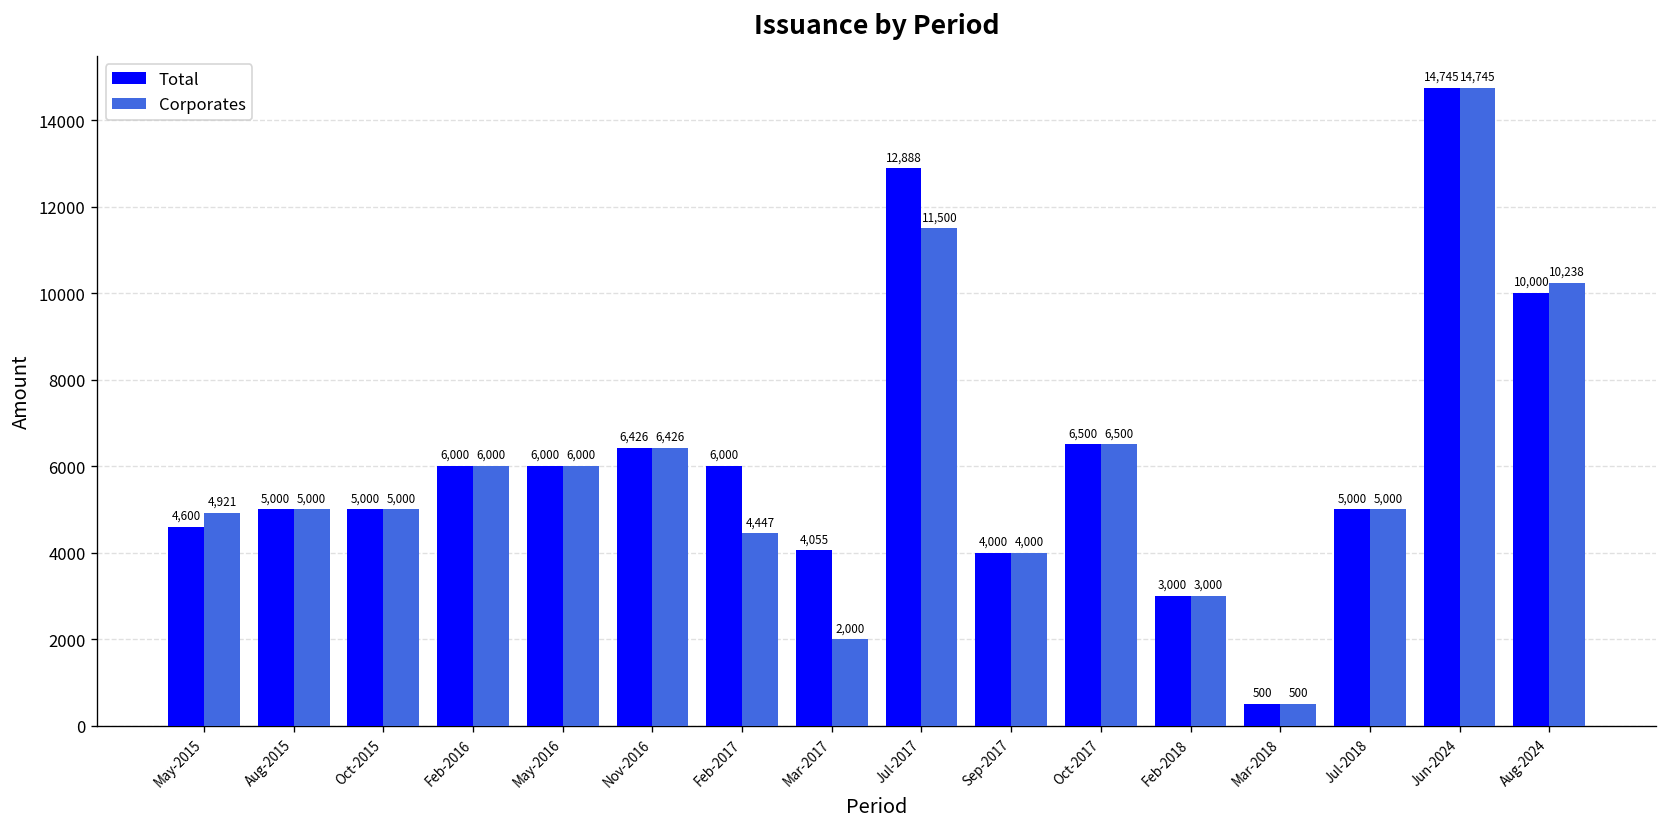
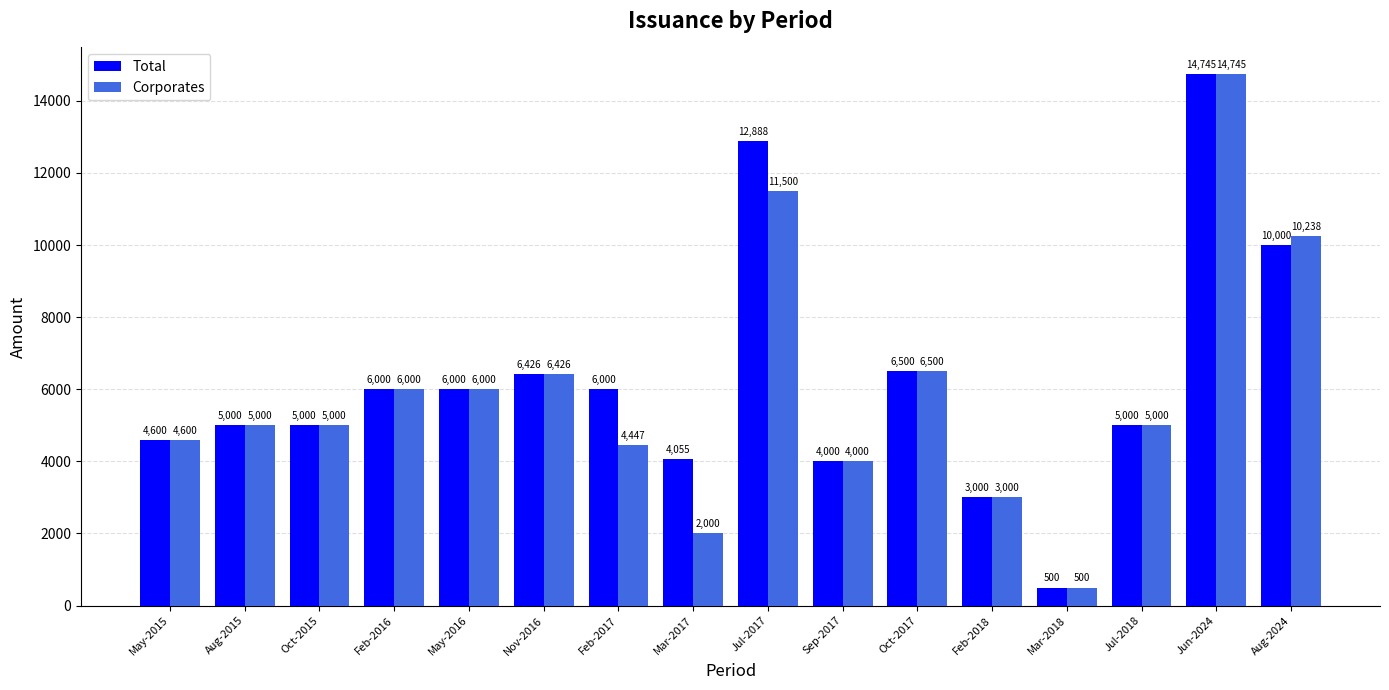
Corporates, May-2015: 4,921 -> 4,600
